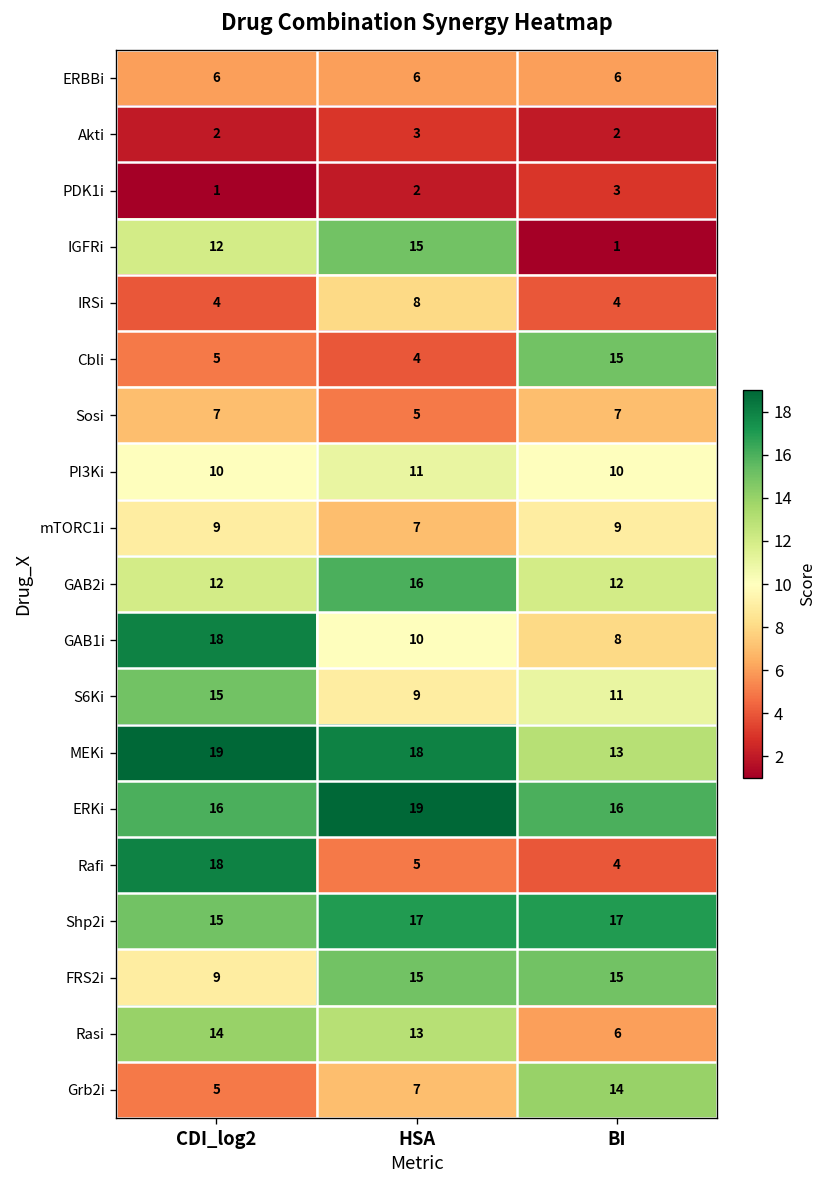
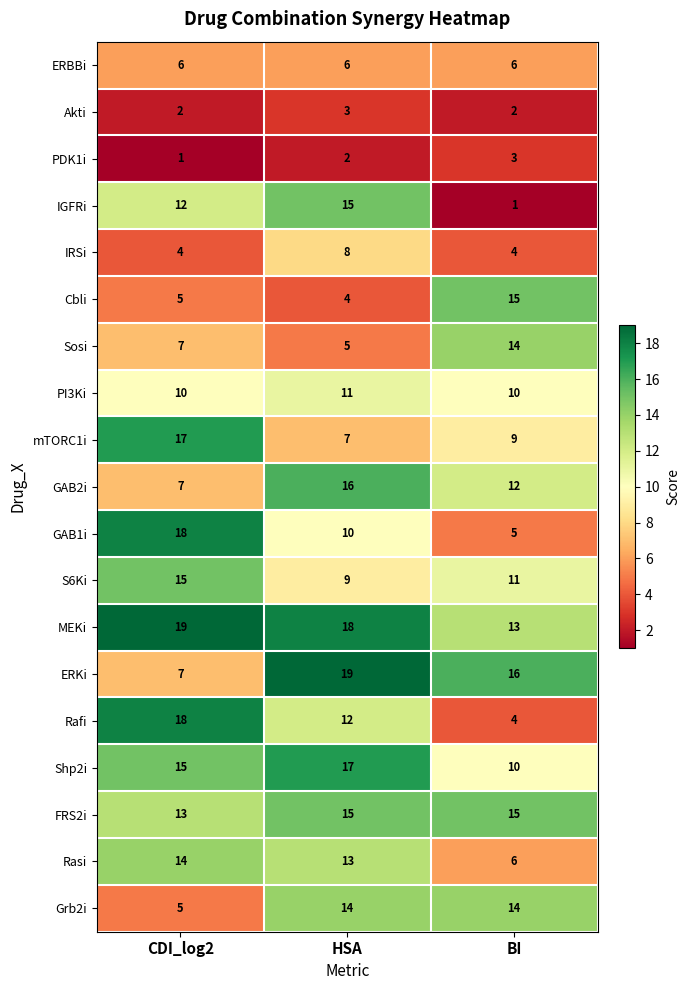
Sosi, BI: 7 -> 14
mTORC1i, CDI_log2: 9 -> 17
GAB2i, CDI_log2: 12 -> 7
GAB1i, BI: 8 -> 5
ERKi, CDI_log2: 16 -> 7
Rafi, HSA: 5 -> 12
Shp2i, BI: 17 -> 10
FRS2i, CDI_log2: 9 -> 13
Grb2i, HSA: 7 -> 14
